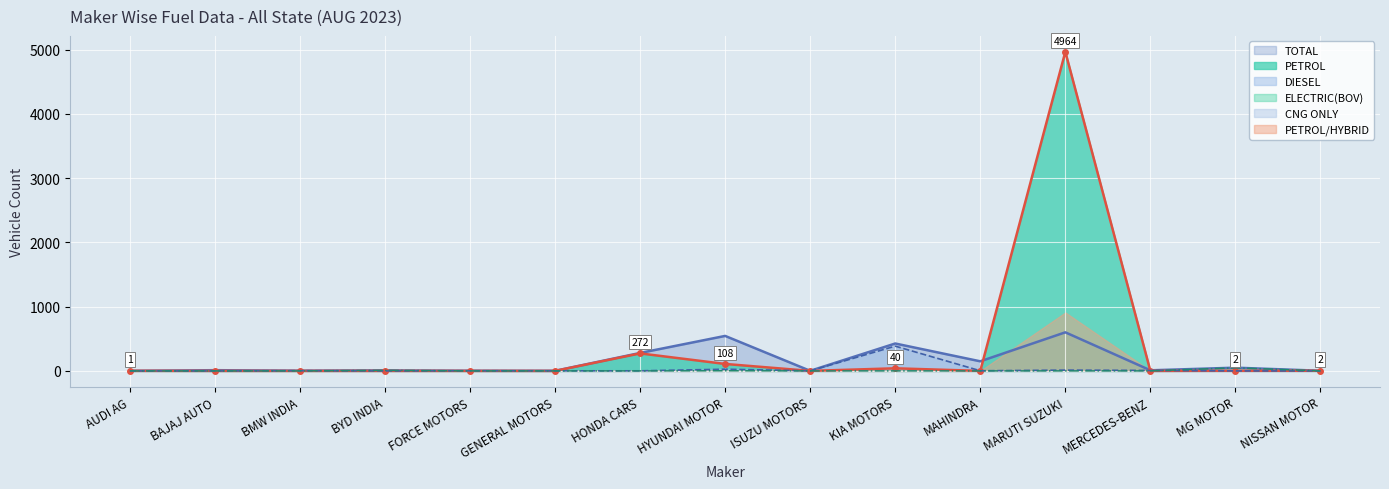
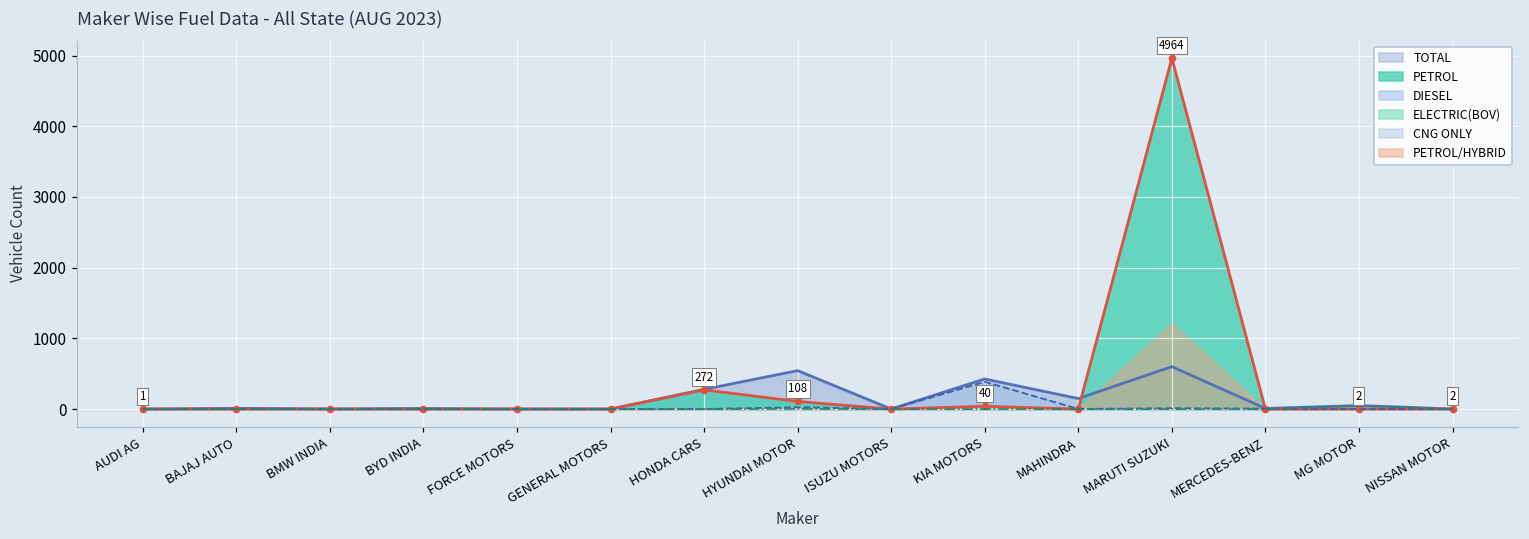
PETROL/HYBRID, MARUTI SUZUKI: 900 -> 1200
